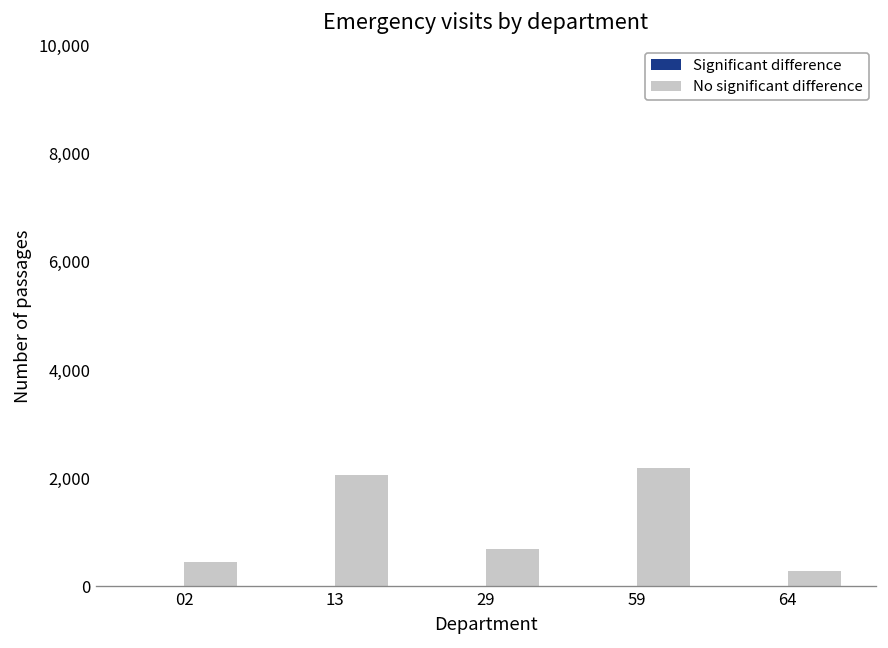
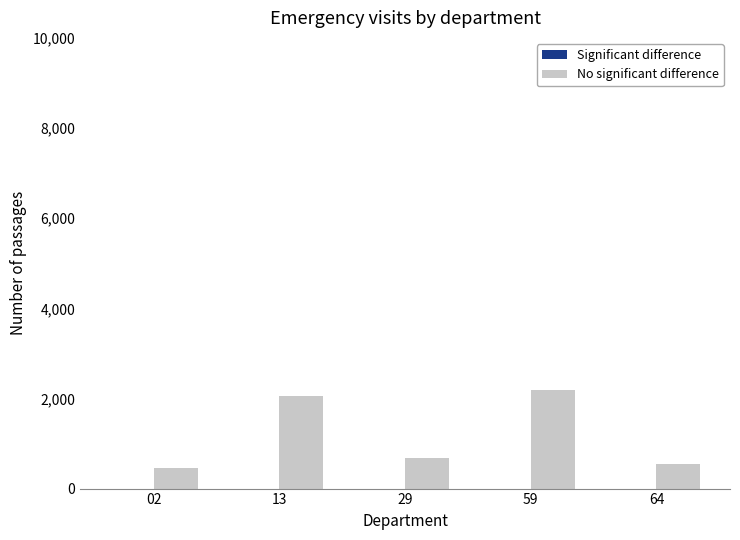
No significant difference, 64: 300 -> 500
